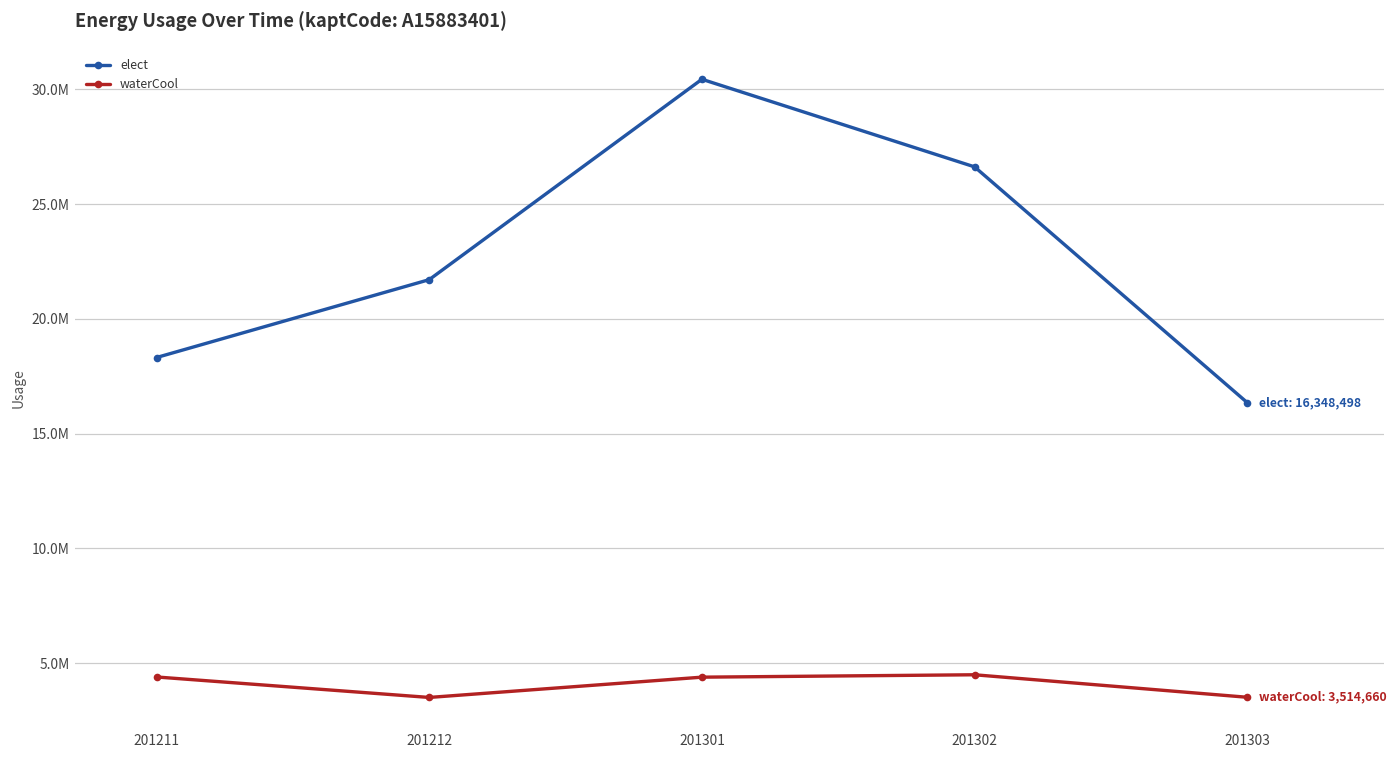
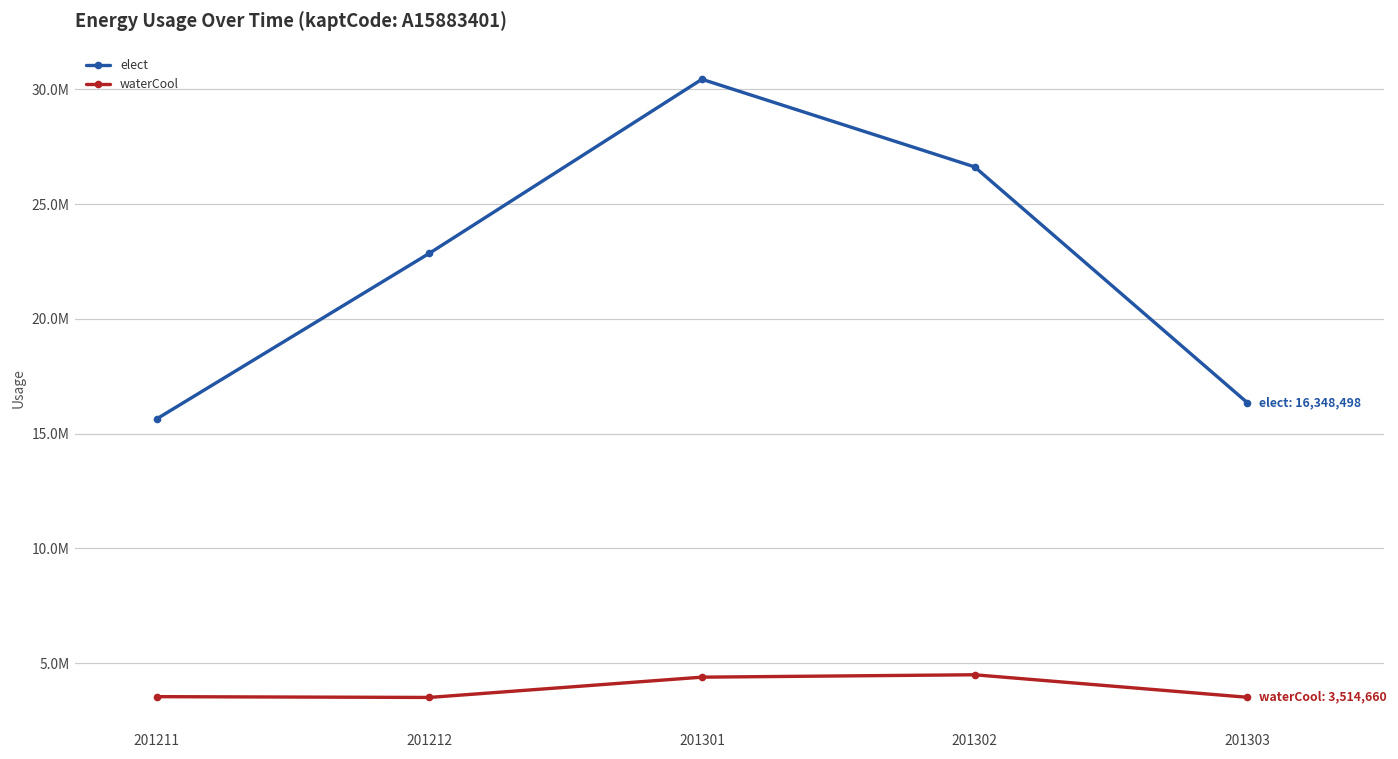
elect, 201211: 18300000 -> 15600000
waterCool, 201211: 4400000 -> 3500000
elect, 201212: 21700000 -> 22800000
